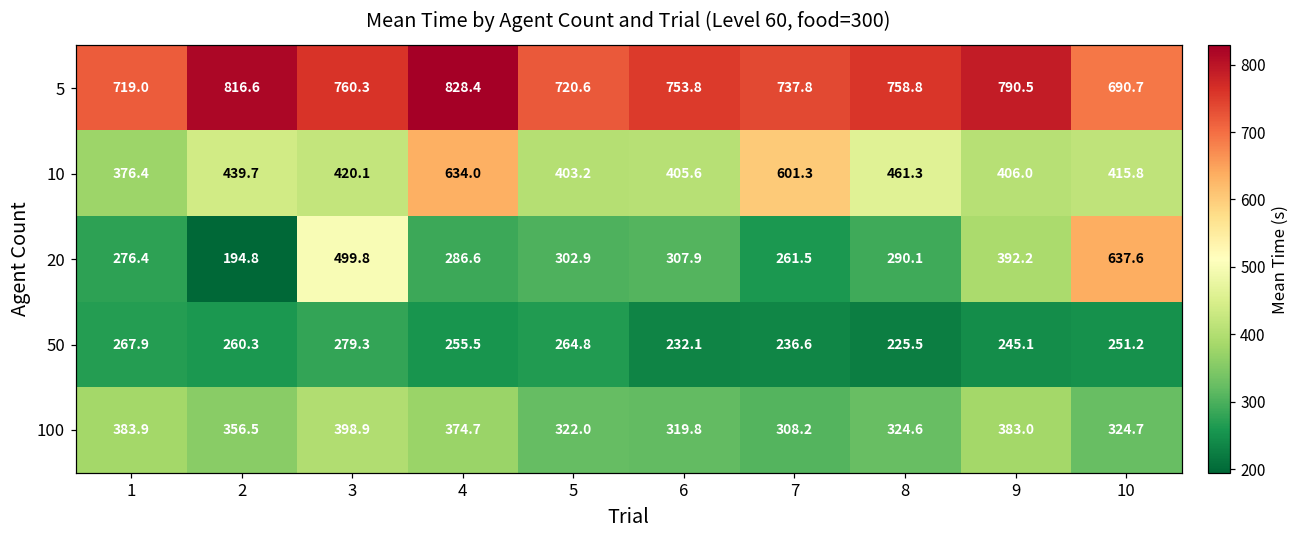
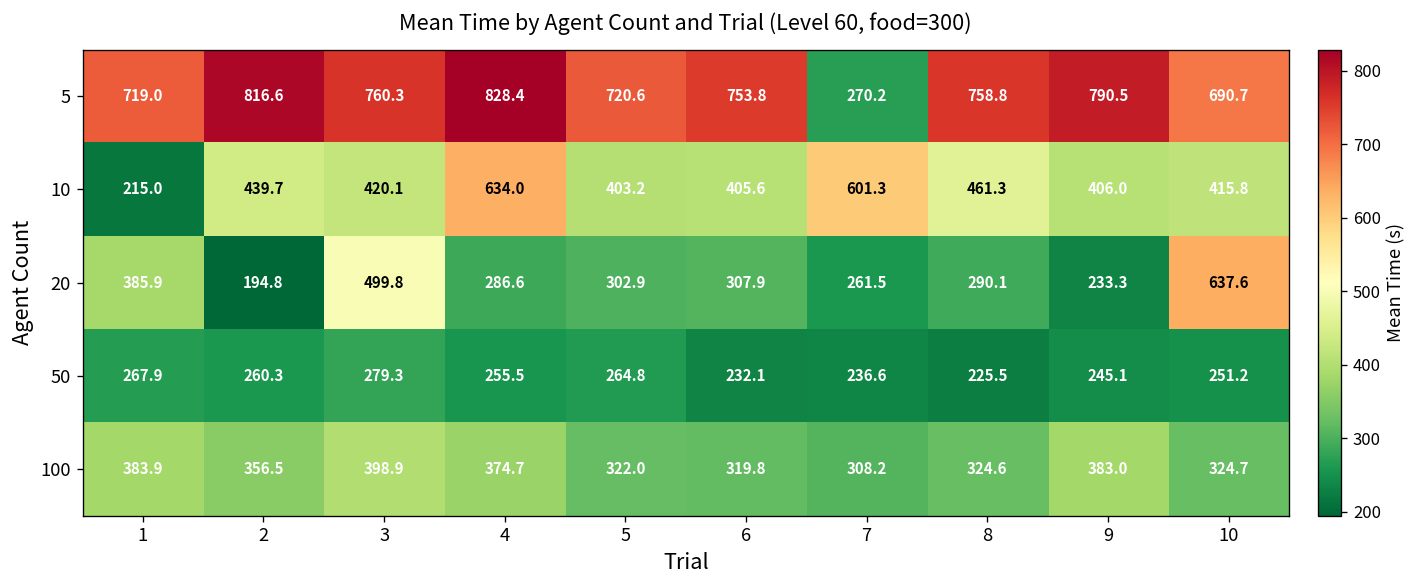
5, 7: 737.8 -> 270.2
10, 1: 376.4 -> 215.0
20, 1: 276.4 -> 385.9
20, 9: 392.2 -> 233.3
